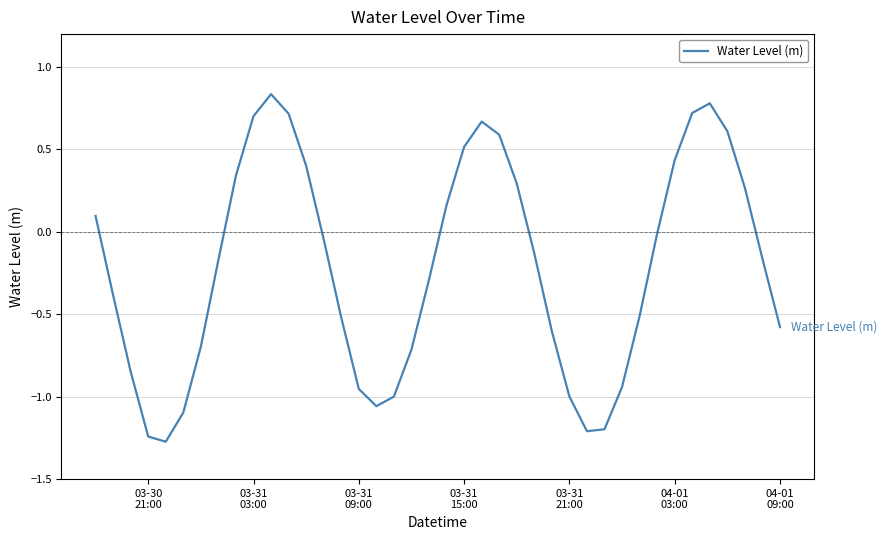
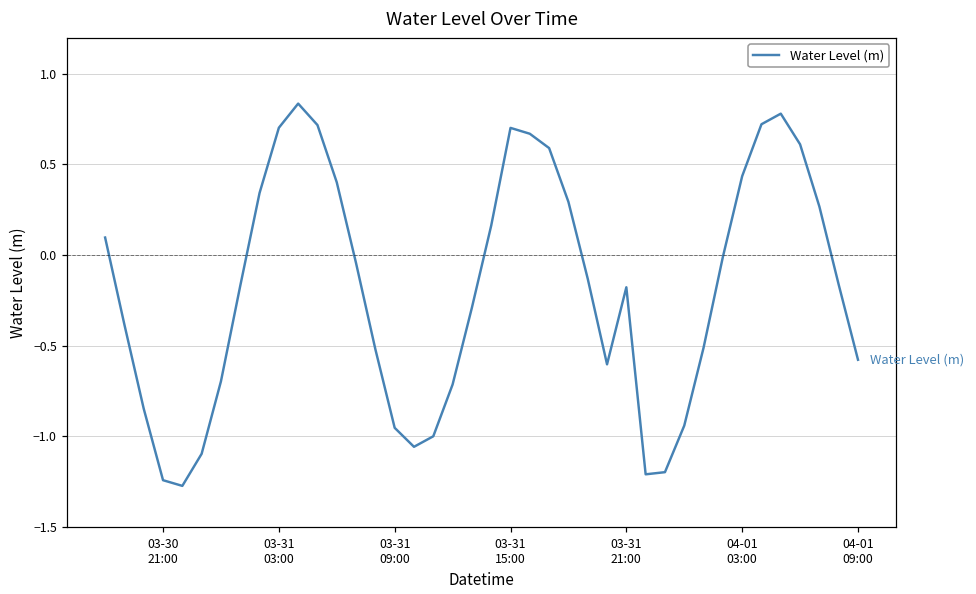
03-31 15:00: 0.52 -> 0.70
03-31 21:00: -1.00 -> -0.18
